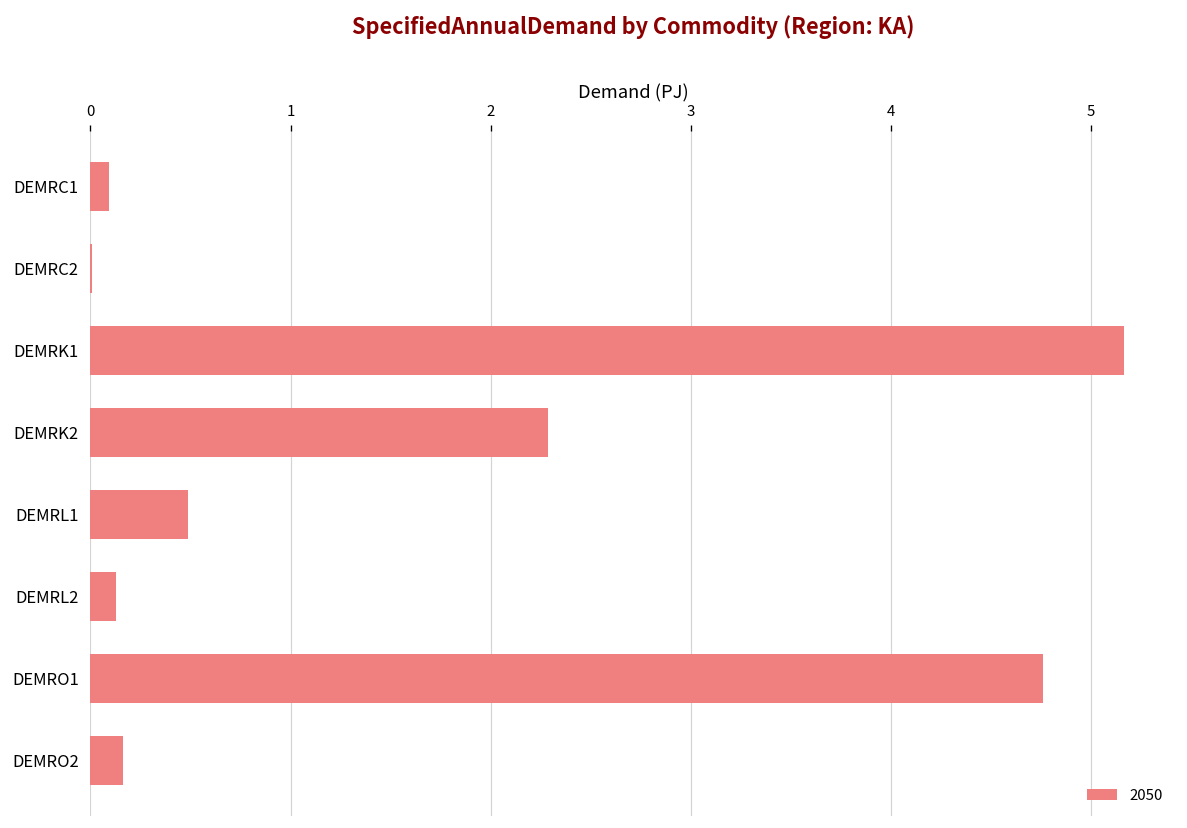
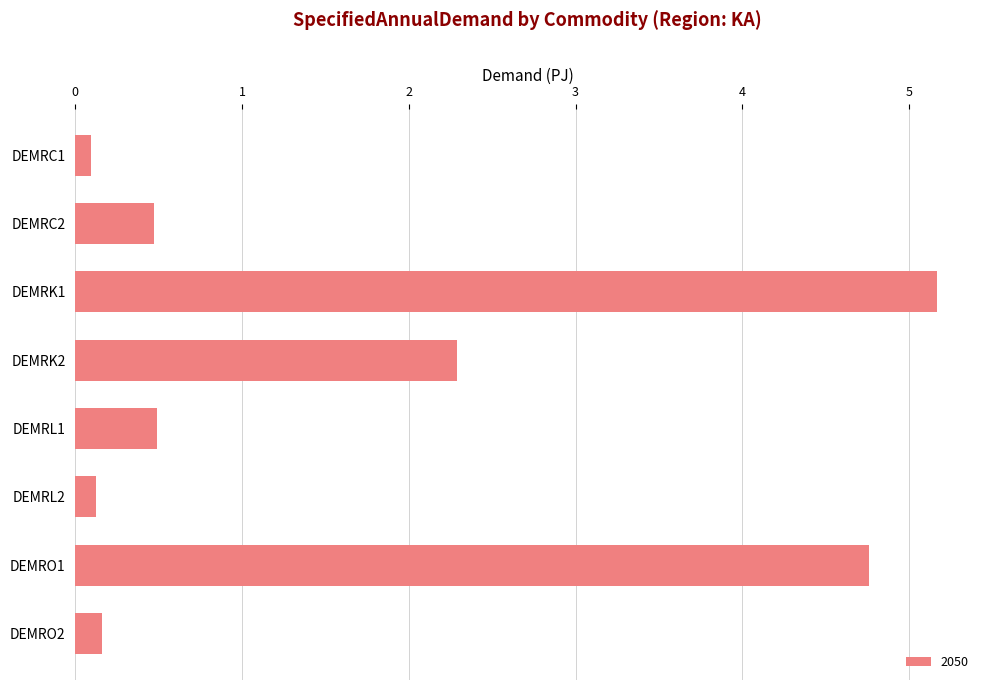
DEMRC2: 0.01 -> 0.47
